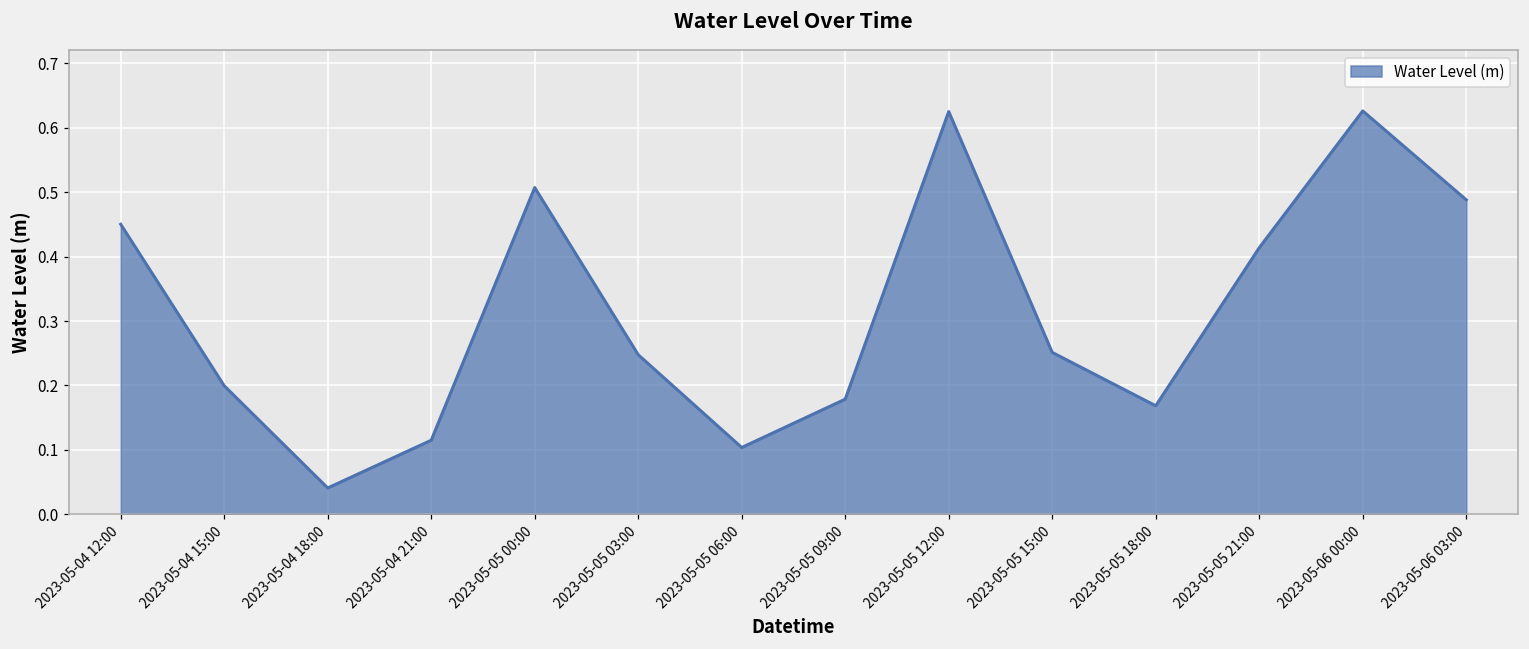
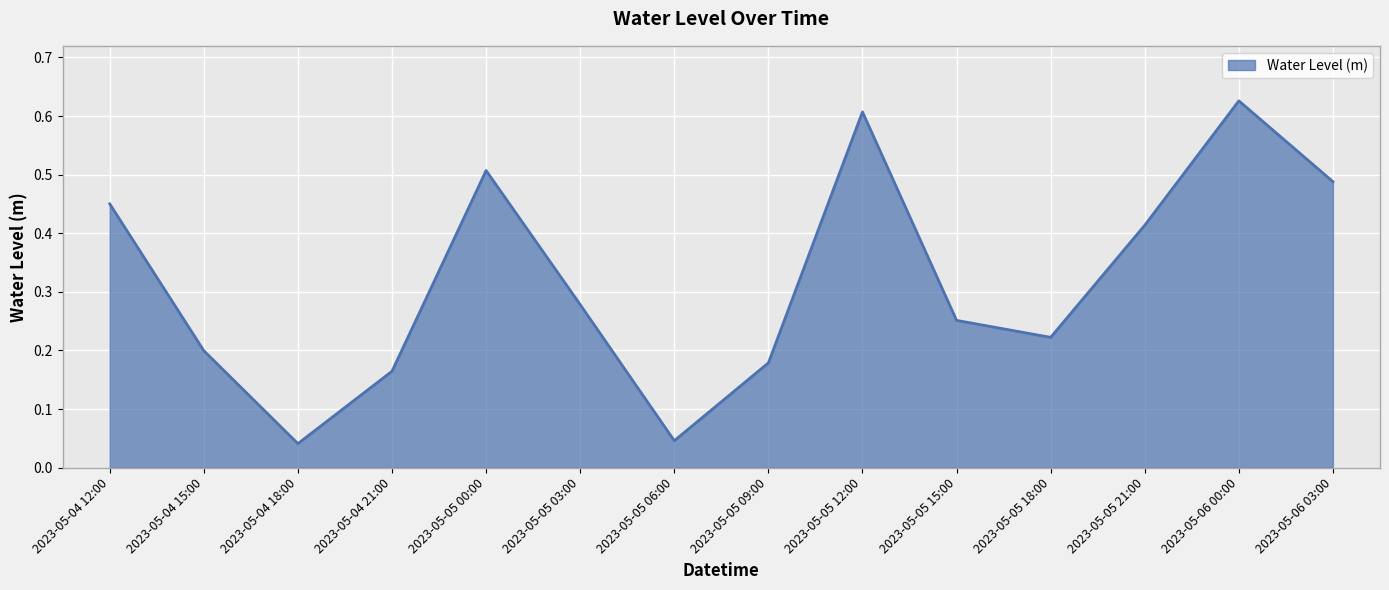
2023-05-04 21:00: 0.11 -> 0.16
2023-05-05 03:00: 0.25 -> 0.28
2023-05-05 06:00: 0.10 -> 0.05
2023-05-05 12:00: 0.62 -> 0.61
2023-05-05 18:00: 0.17 -> 0.22
